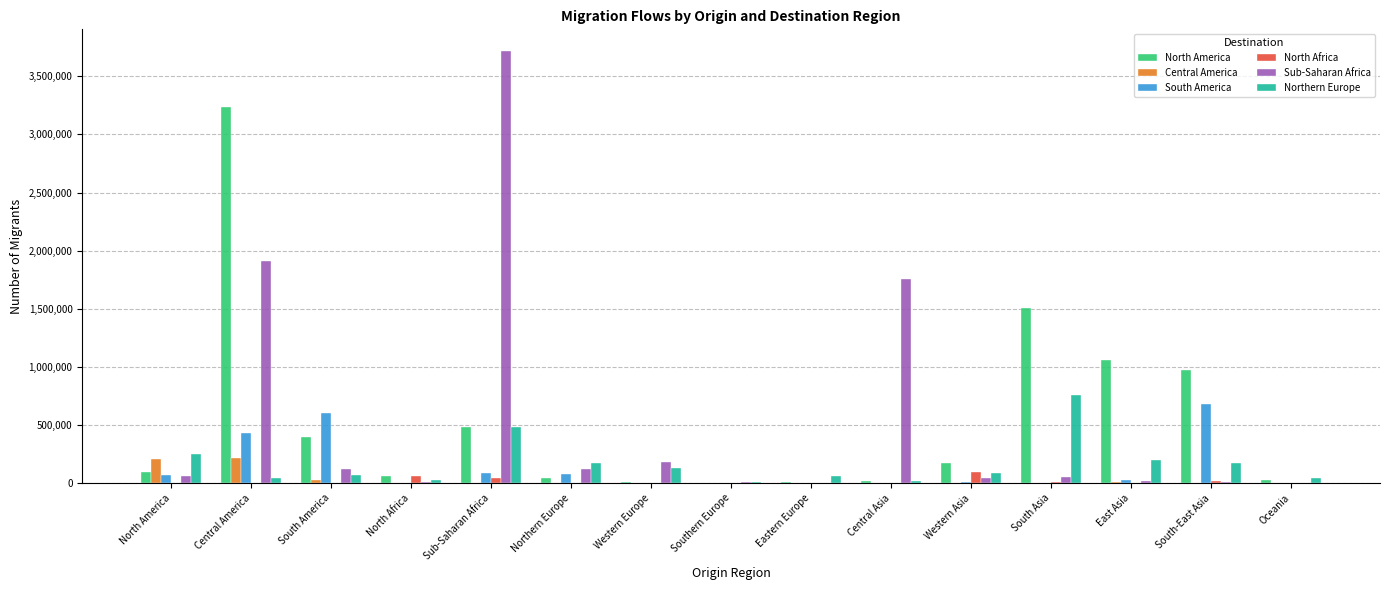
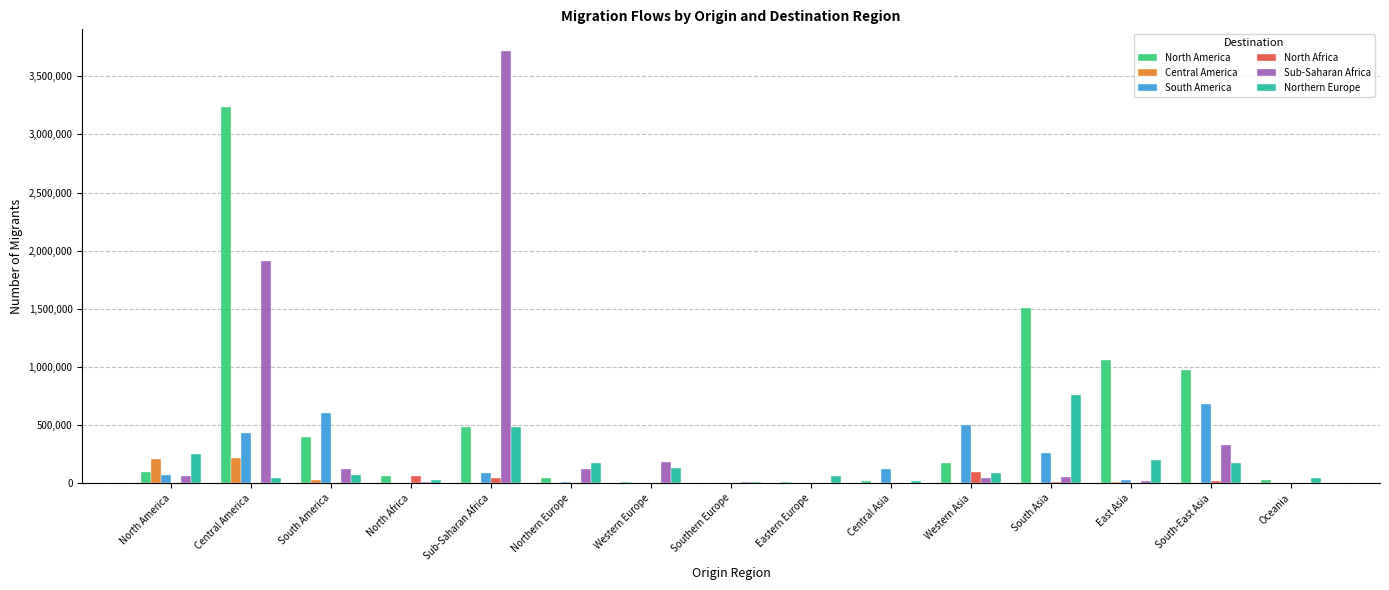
South America, Northern Europe: 80,000 -> 10,000
South America, Central Asia: 0 -> 120,000
Sub-Saharan Africa, Central Asia: 1,760,000 -> 0
South America, Western Asia: 10,000 -> 500,000
South America, South Asia: 0 -> 260,000
Sub-Saharan Africa, South-East Asia: 10,000 -> 330,000
